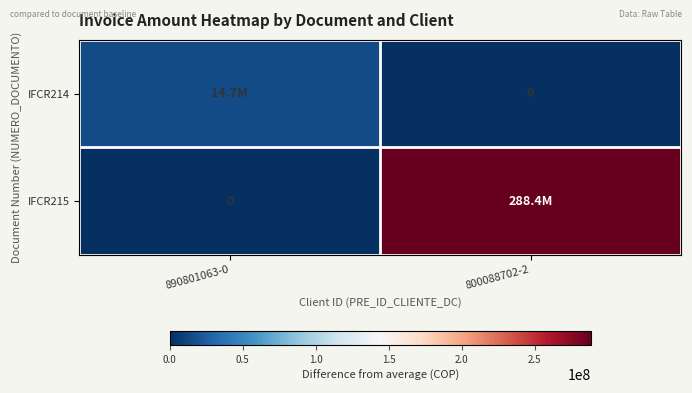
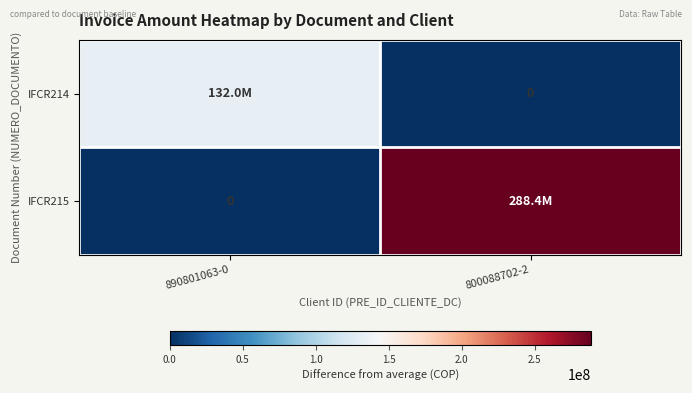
IFCR214, 890801063-0: 14.7M -> 132.0M
